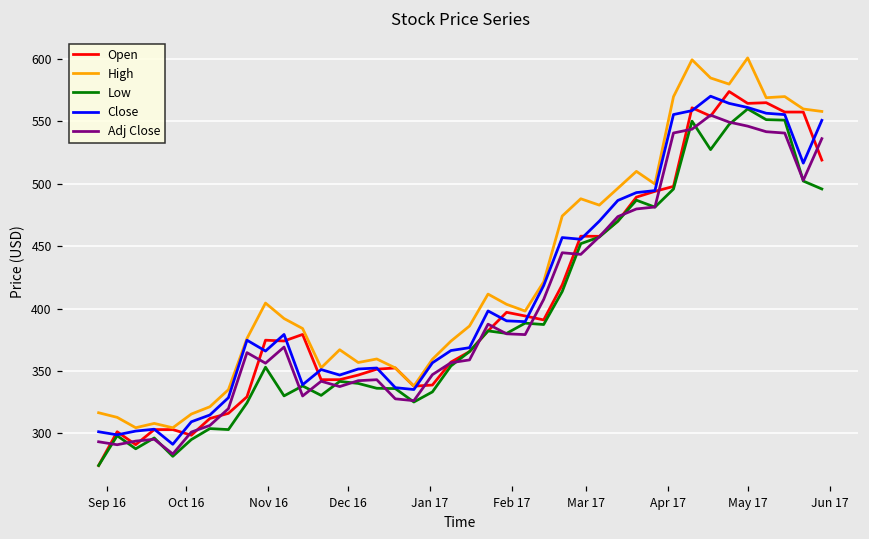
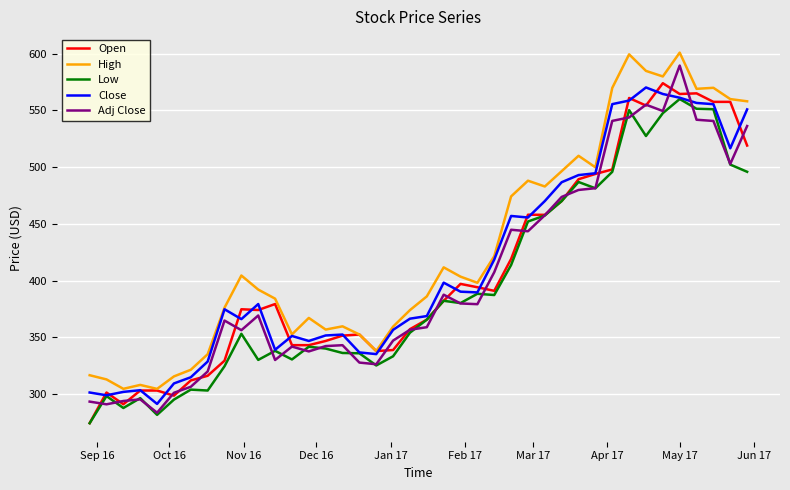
Adj Close, May 17: 546 -> 590
